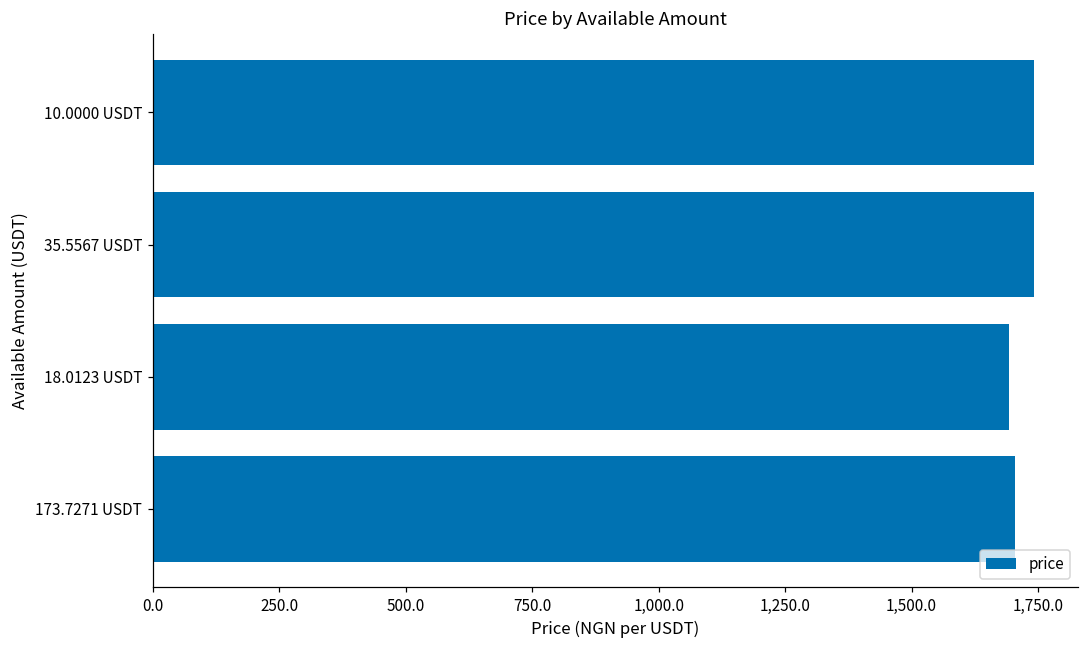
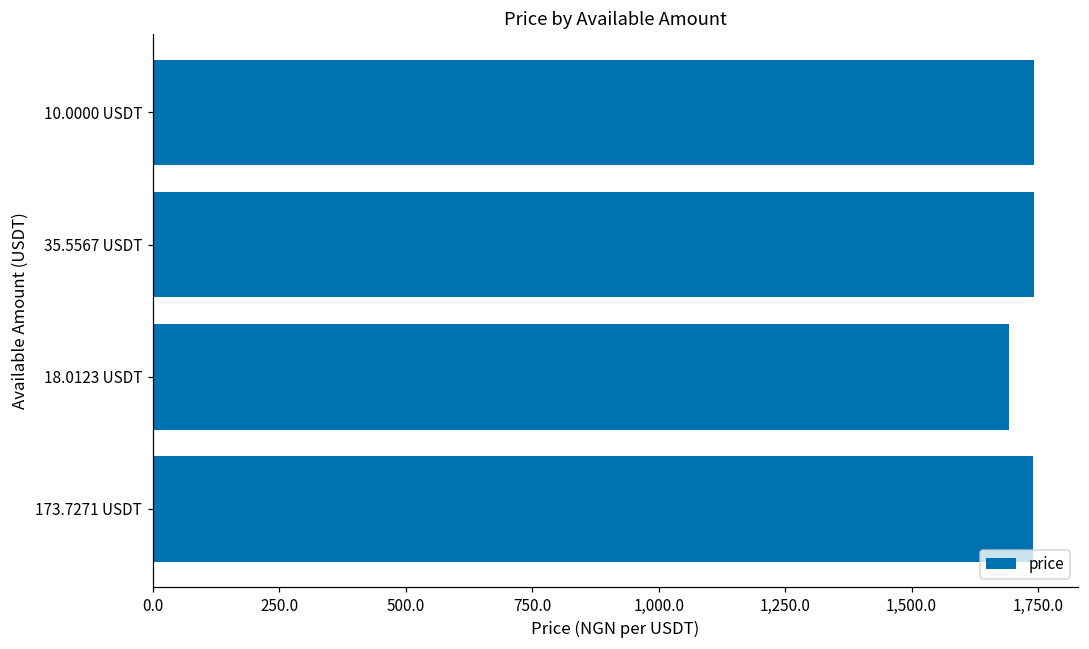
173.7271 USDT: 1,700 -> 1,740
